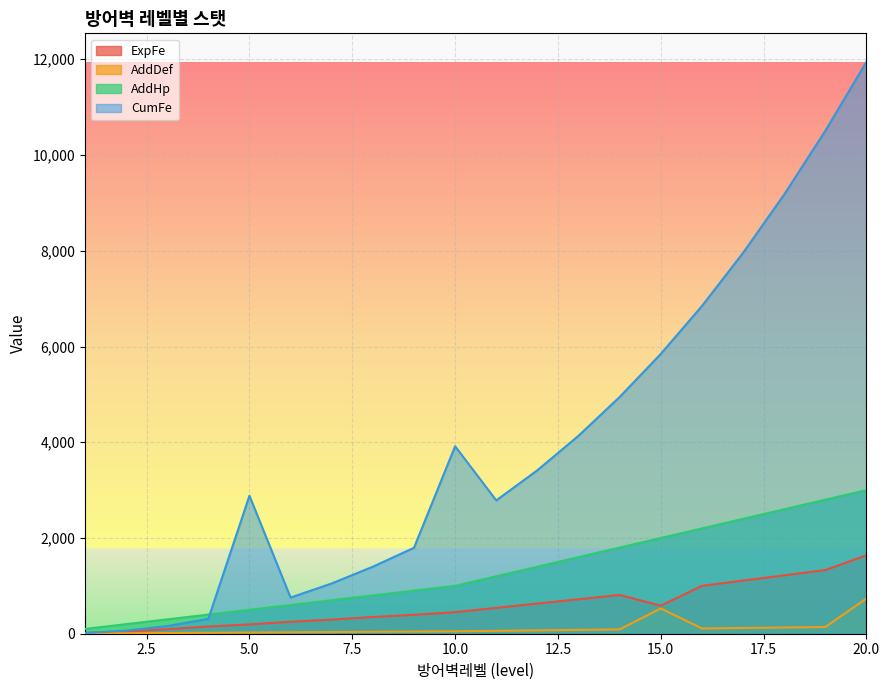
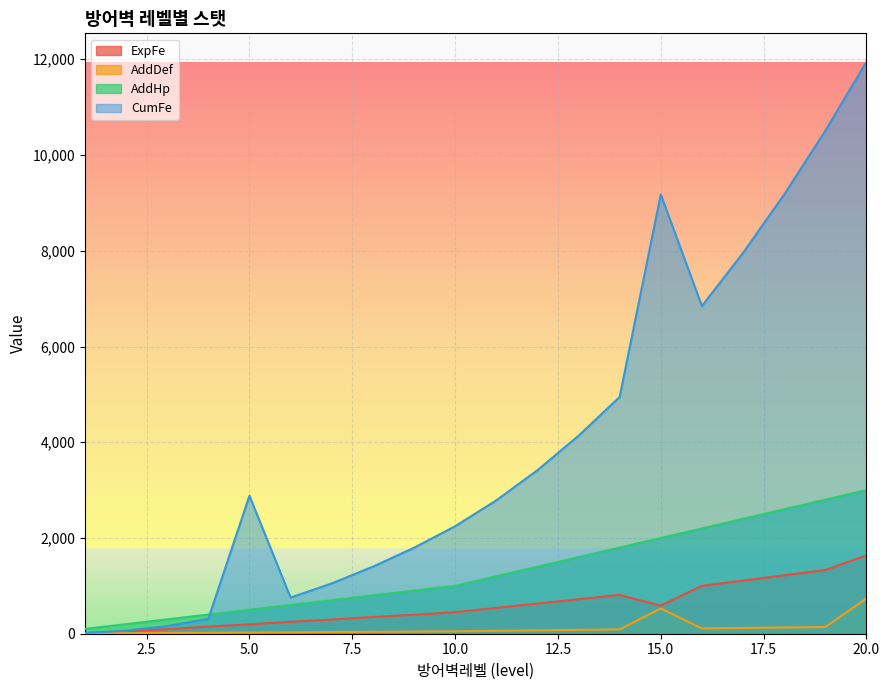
CumFe, 10.0: 3,900 -> 2,200
CumFe, 15.0: 5,800 -> 9,200
